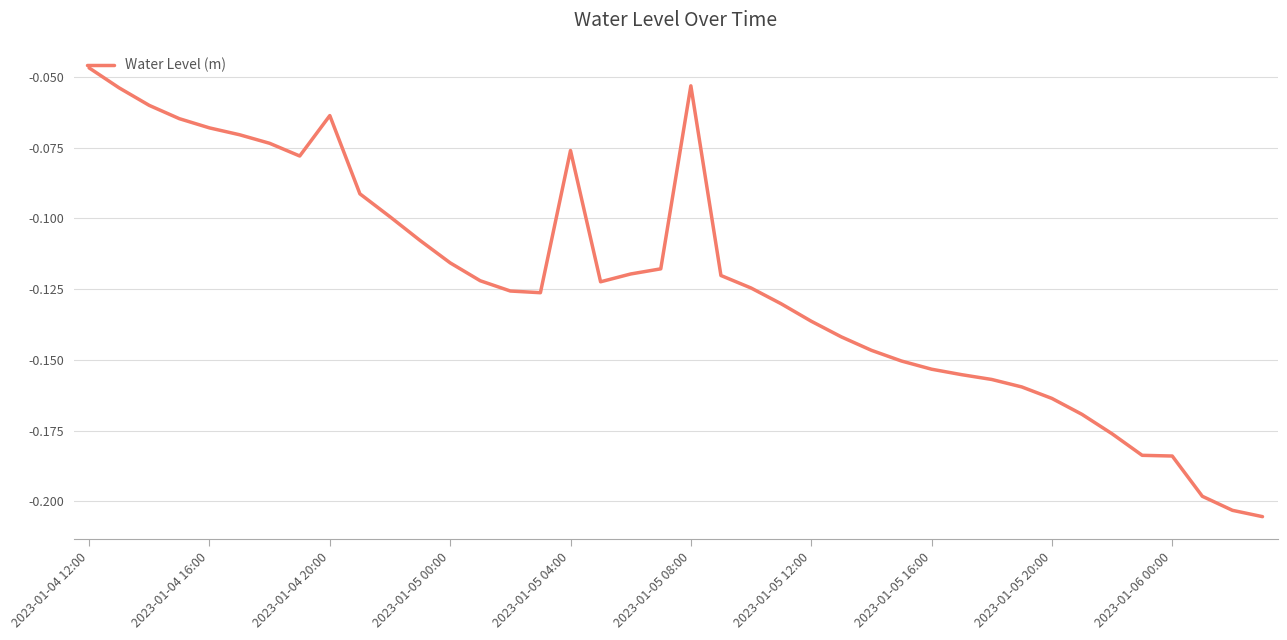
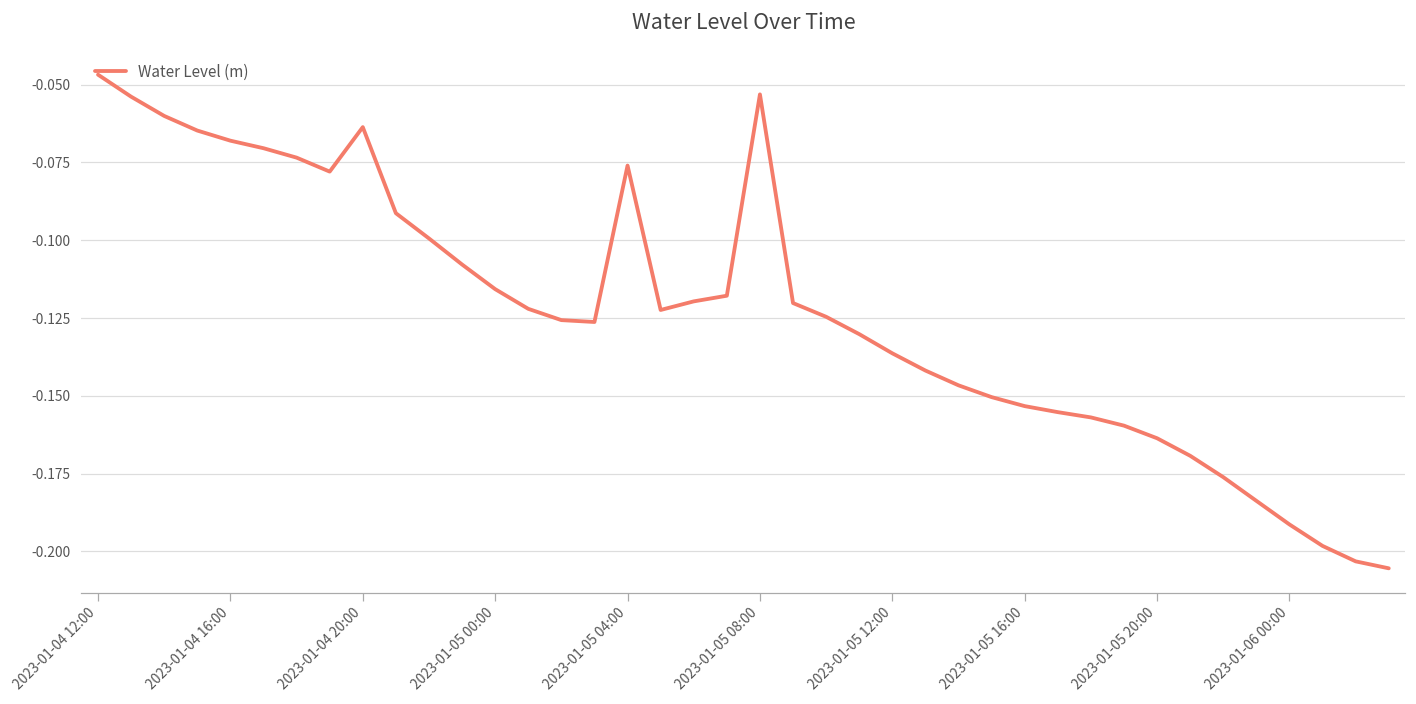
2023-01-06 00:00: -0.184 -> -0.191
